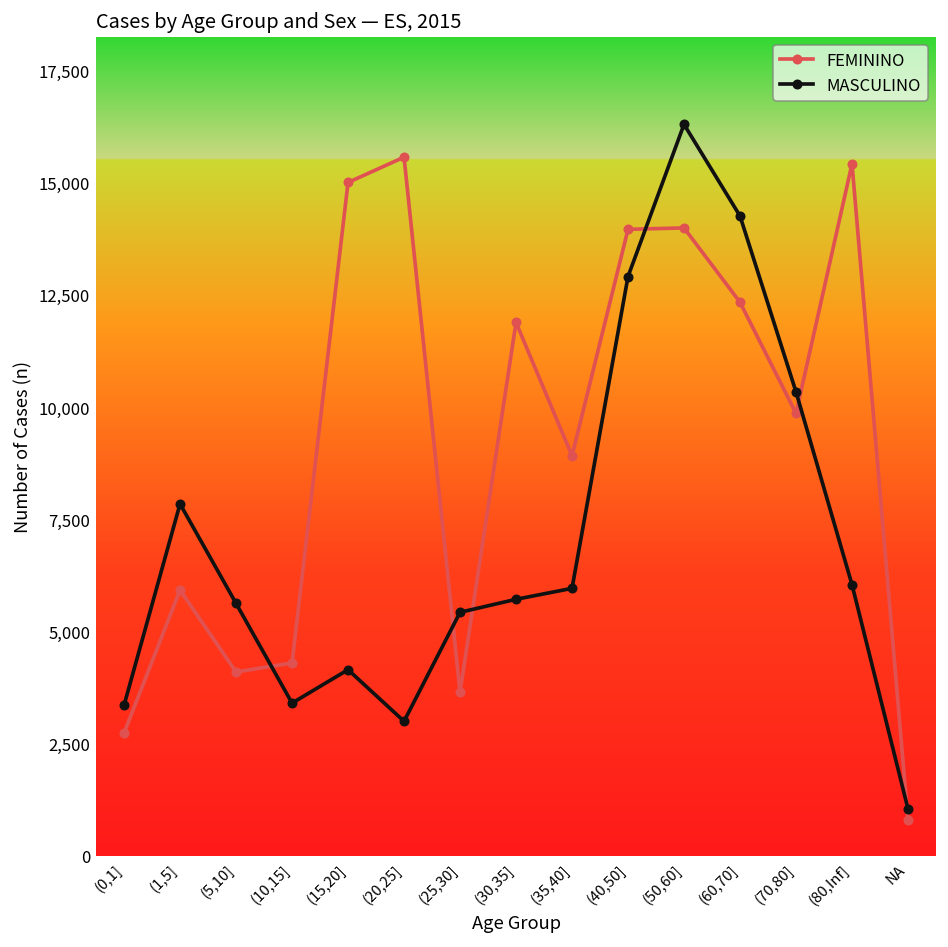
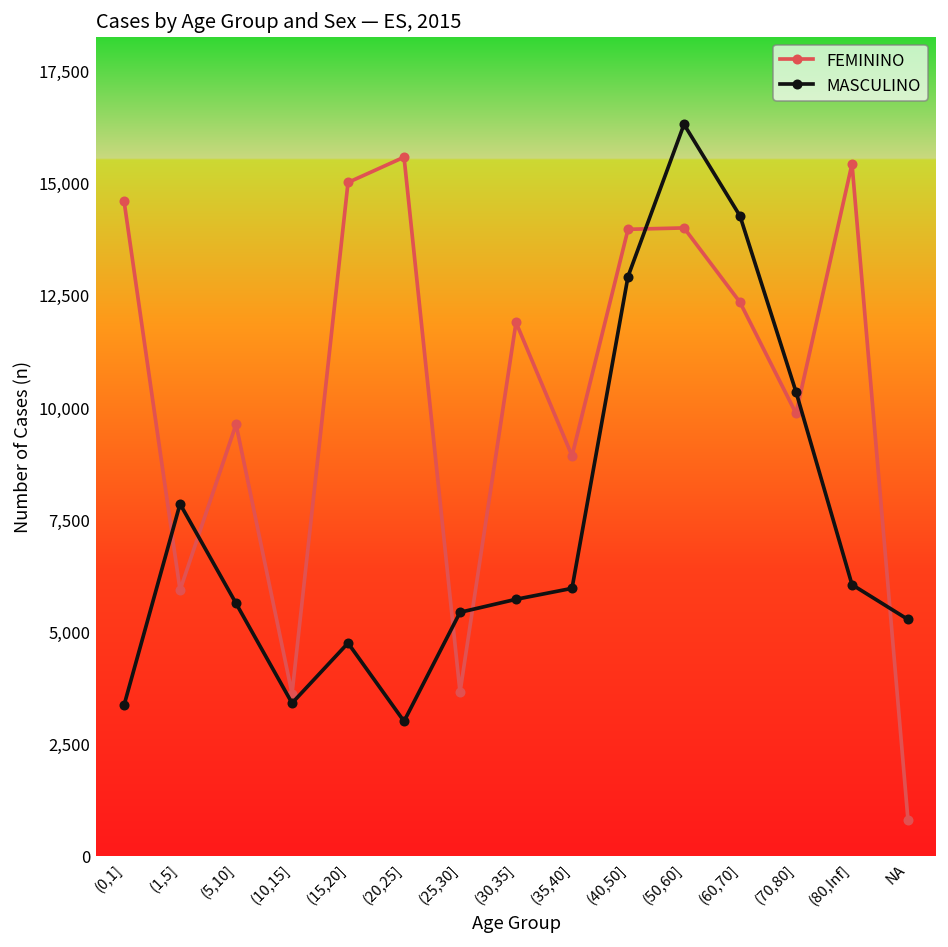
FEMININO, (0,1]: 2,700 -> 14,600
FEMININO, (5,10]: 4,100 -> 9,600
FEMININO, (10,15]: 4,300 -> 3,600
MASCULINO, (15,20]: 4,100 -> 4,700
MASCULINO, NA: 1,000 -> 5,300
